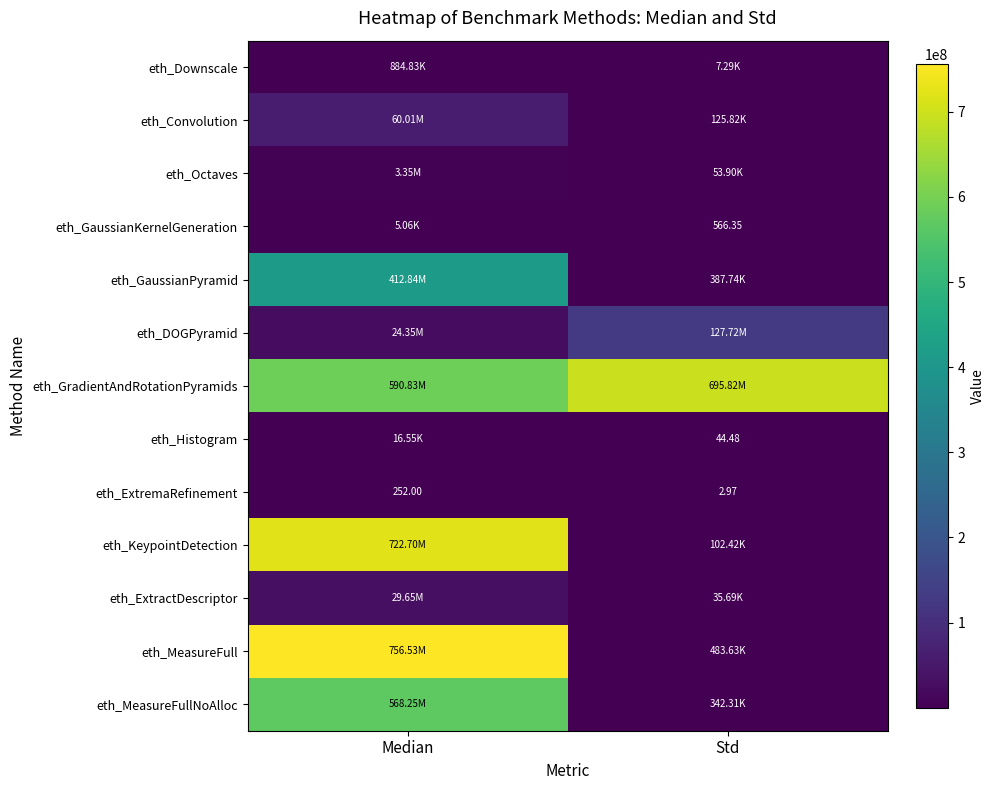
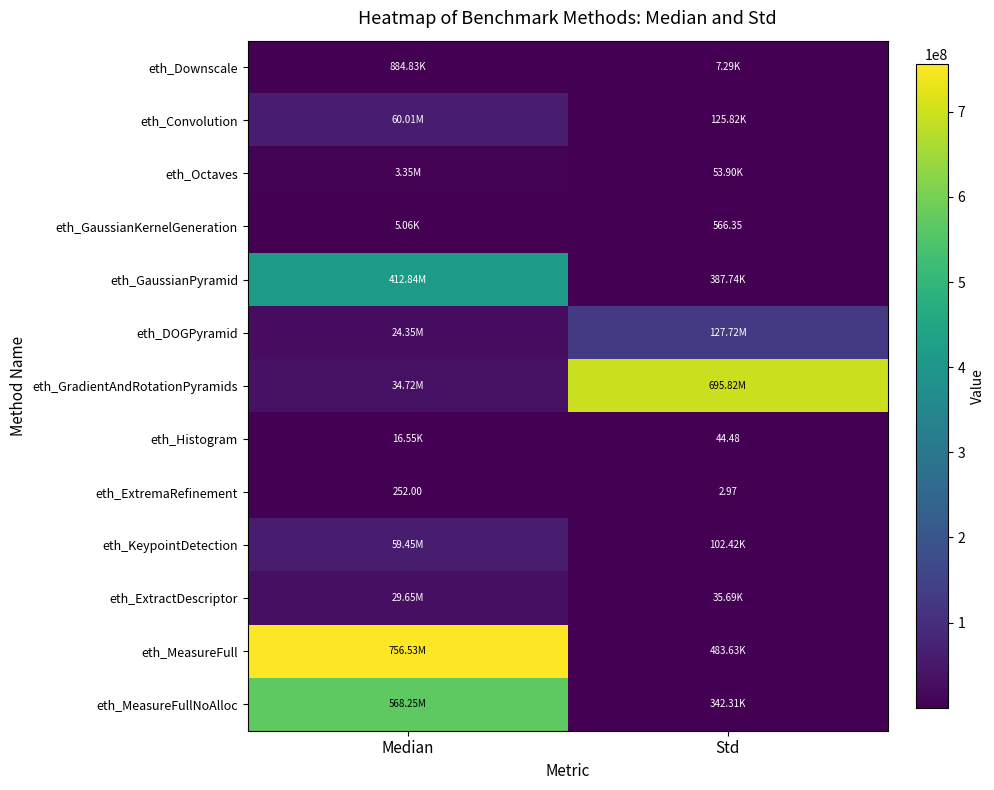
eth_GradientAndRotationPyramids, Median: 590.83M -> 34.72M
eth_KeypointDetection, Median: 722.70M -> 59.45M
